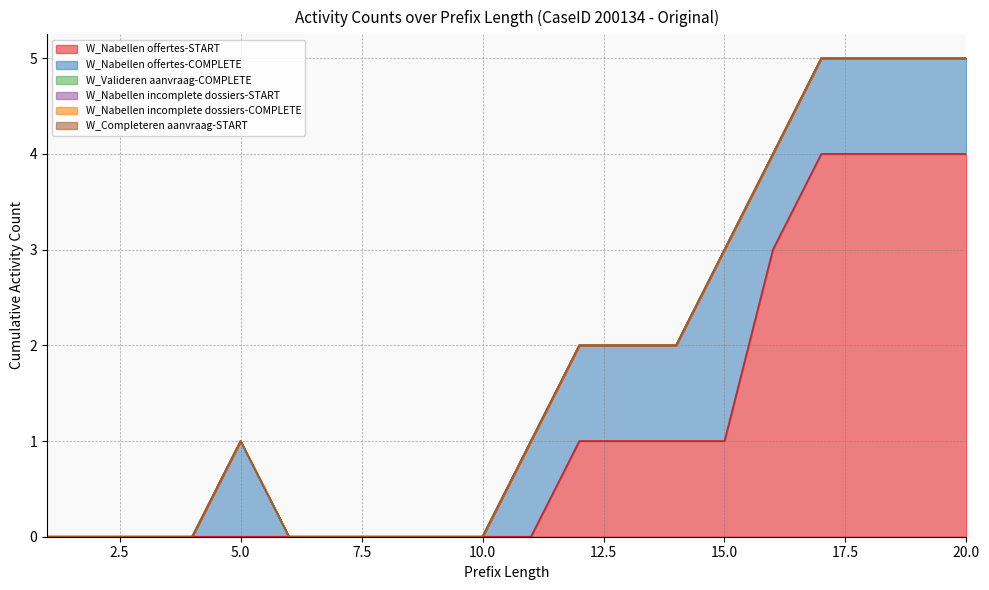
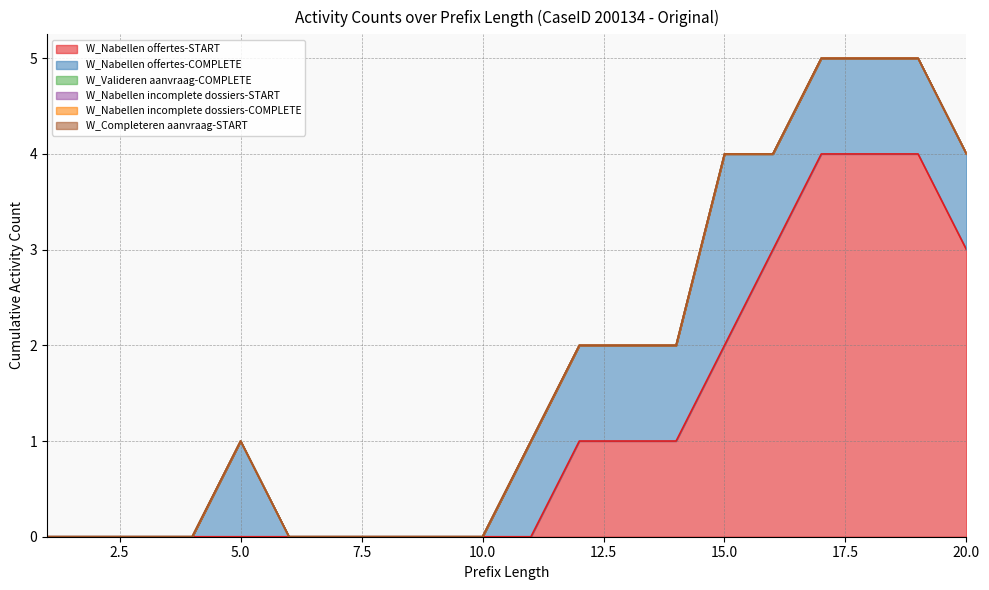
W_Nabellen offertes-START, 15.0: 1 -> 2
W_Nabellen offertes-START, 20.0: 4 -> 3
